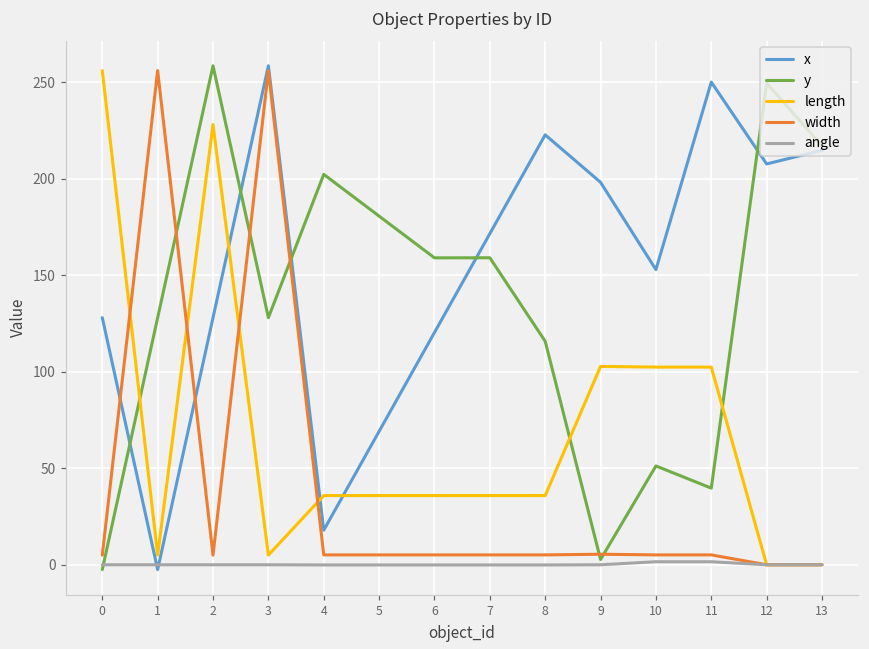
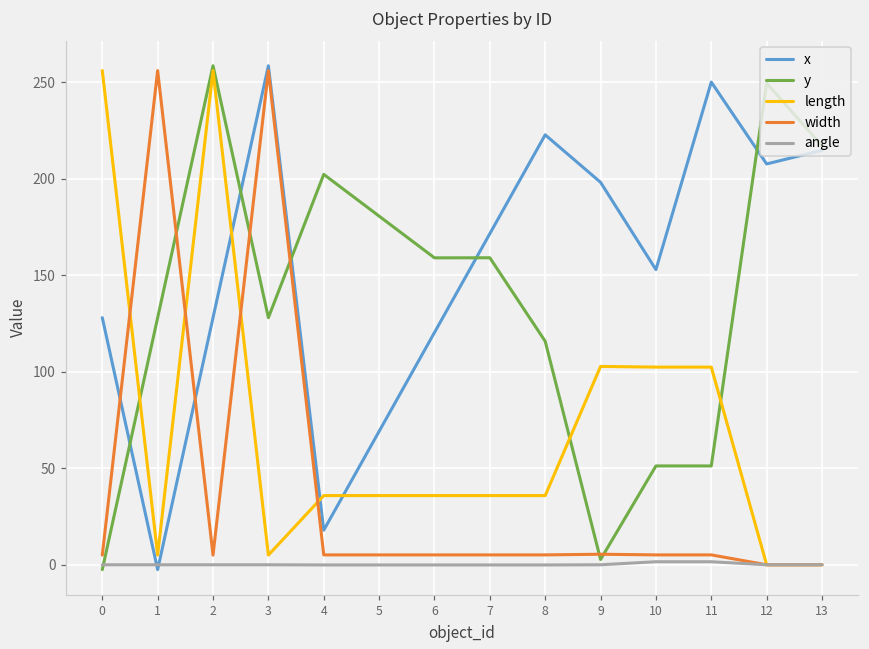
length, 2: 228 -> 256
y, 11: 40 -> 51
